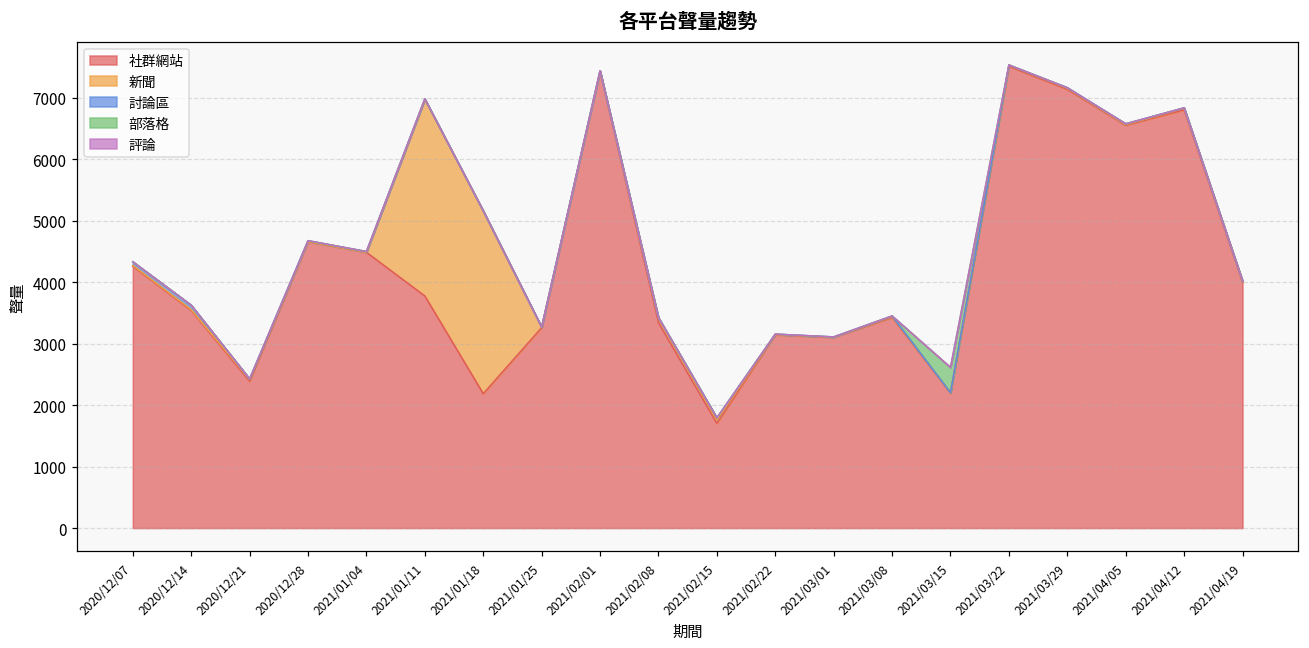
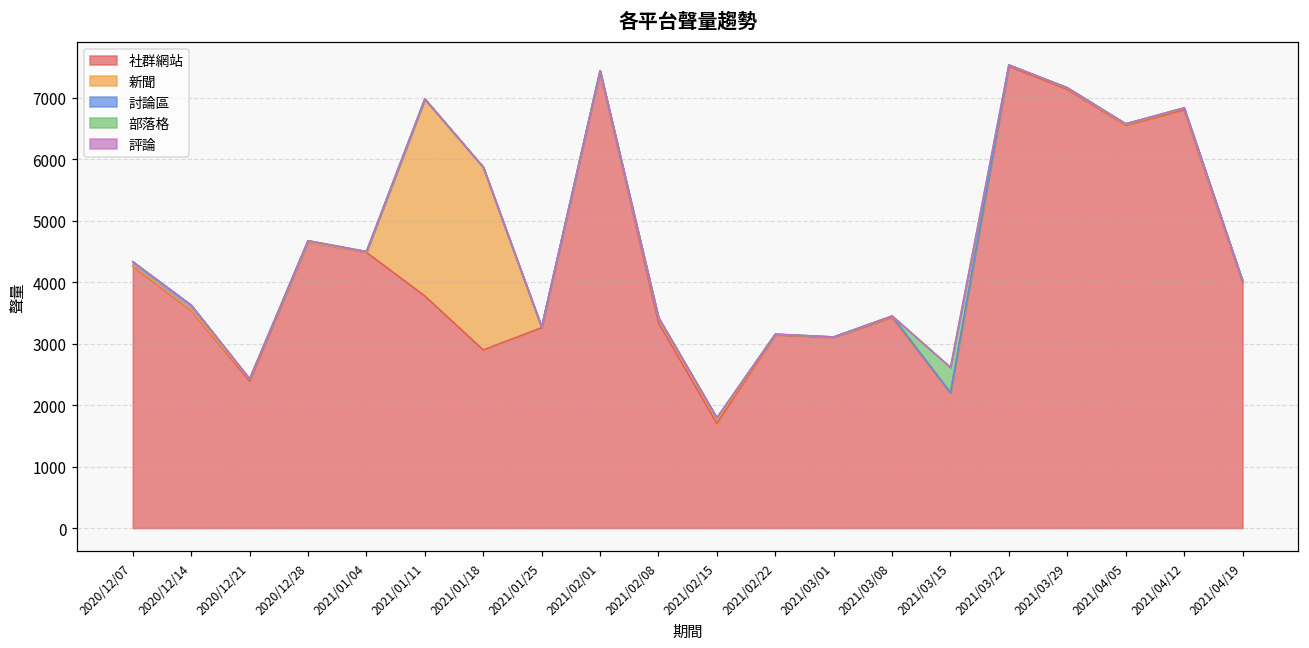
社群網站, 2021/01/18: 2200 -> 2900
